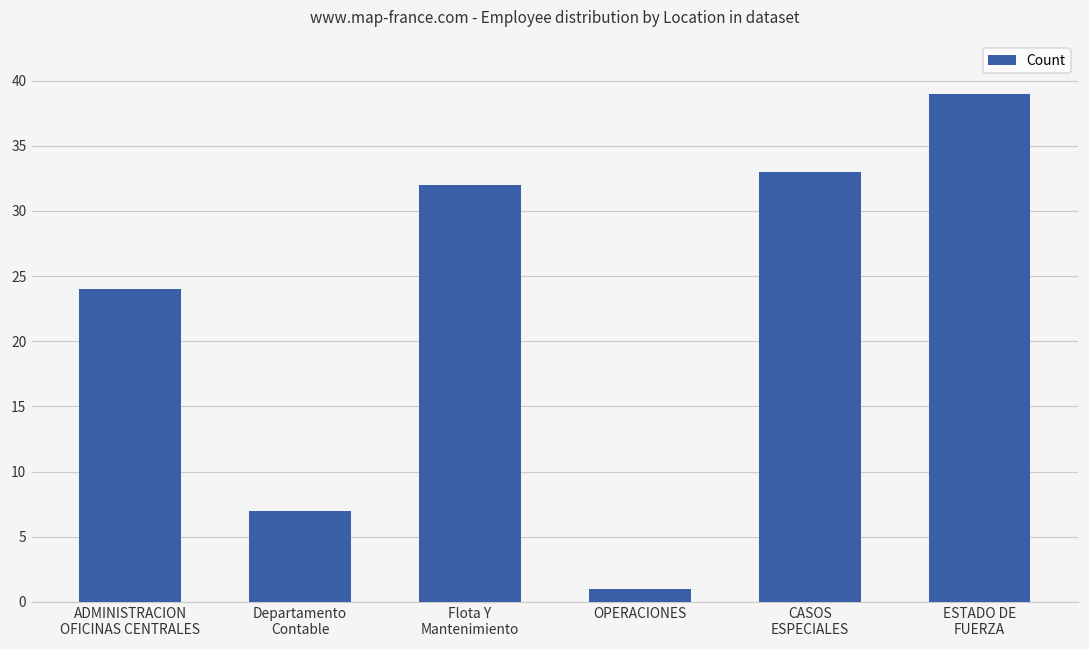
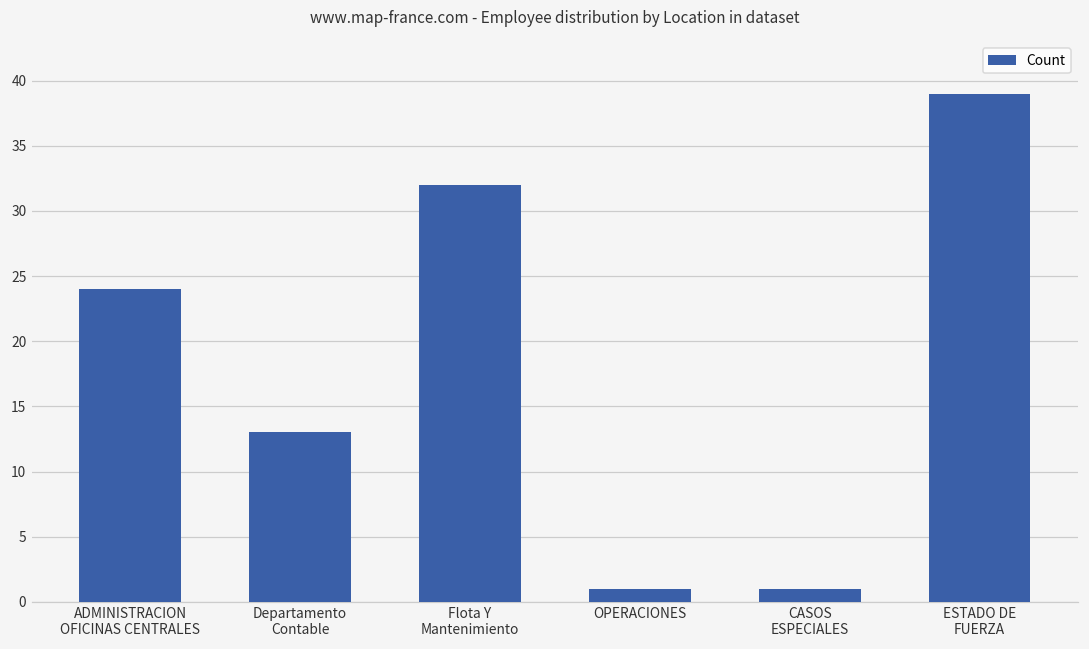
Departamento Contable: 7 -> 13
CASOS ESPECIALES: 33 -> 1
